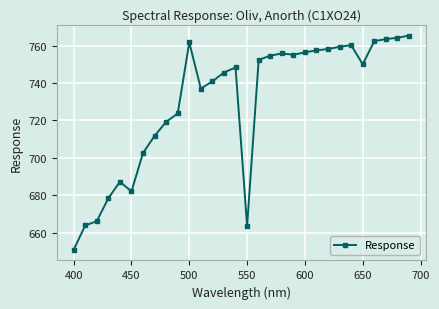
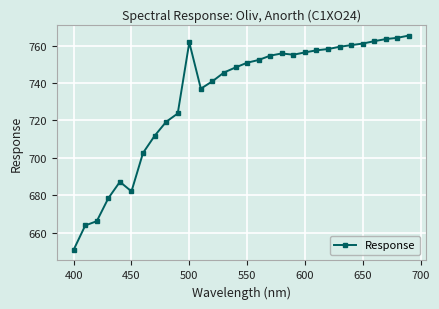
550: 664 -> 751
650: 750 -> 761
